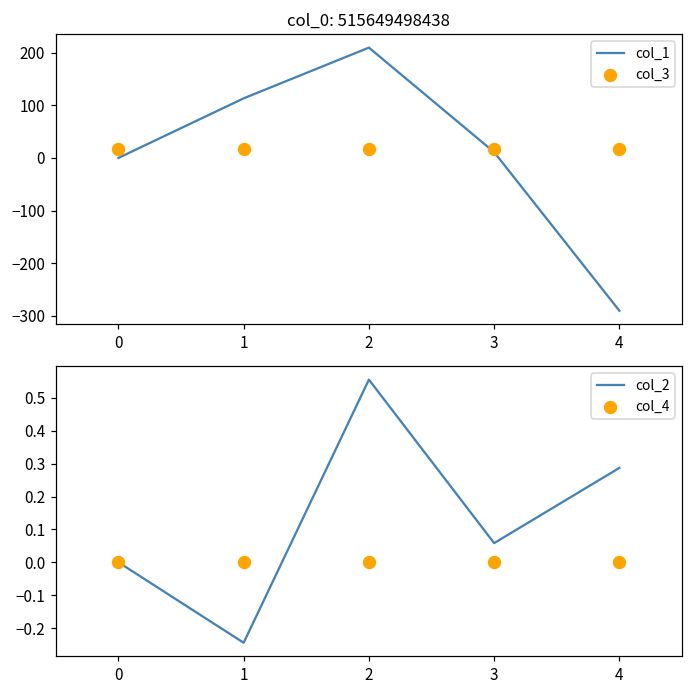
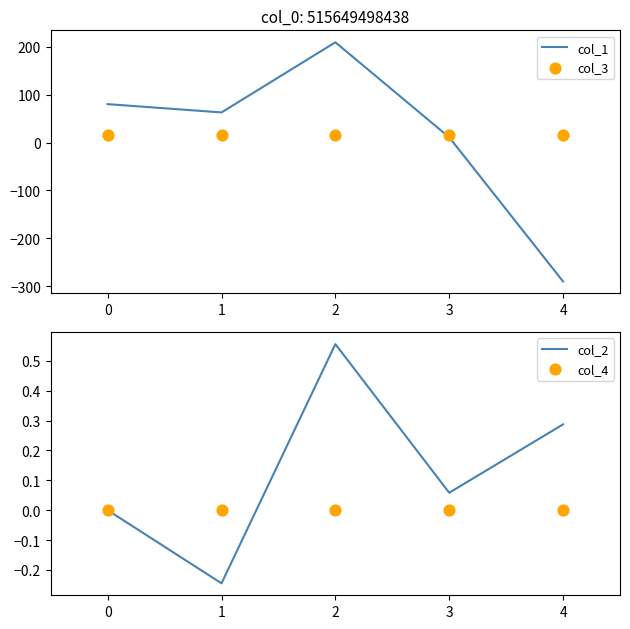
col_0: 515649498438, col_1, 0: 0 -> 80
col_0: 515649498438, col_1, 1: 110 -> 60
